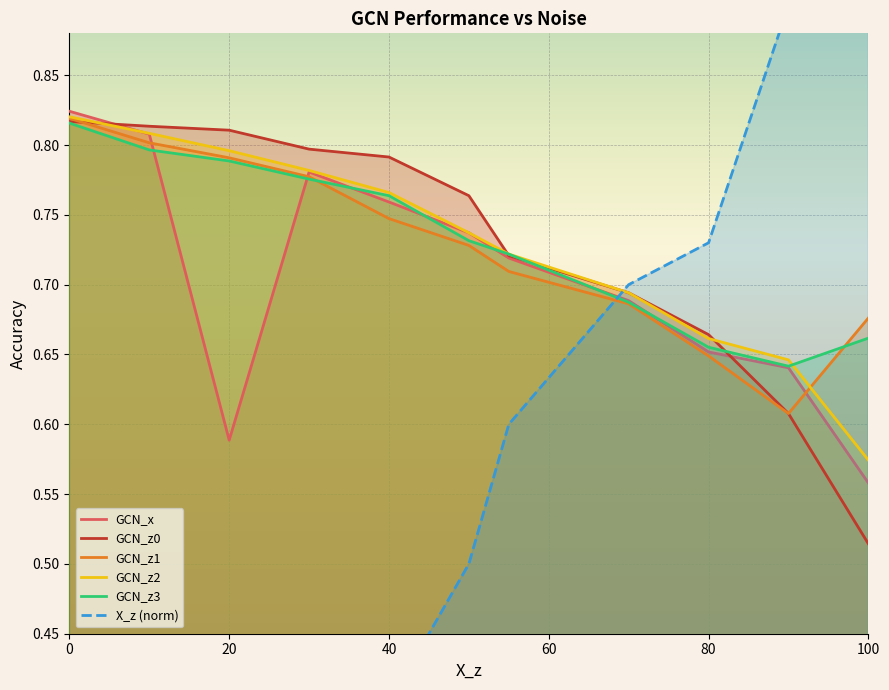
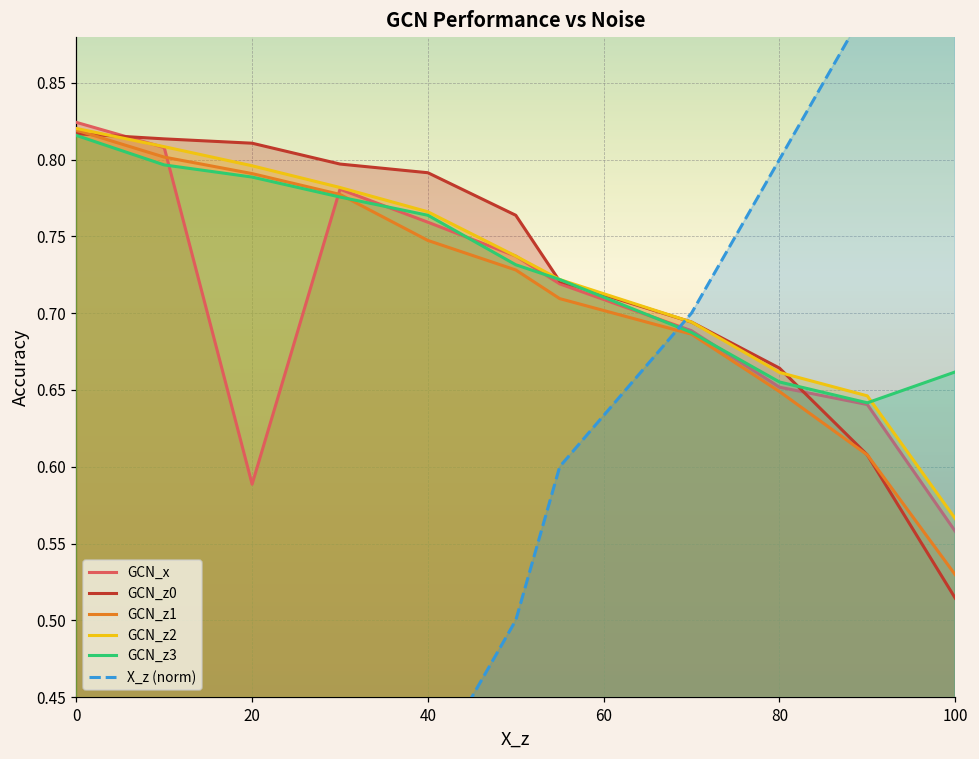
X_z (norm), 80: 0.730 -> 0.800
GCN_z1, 100: 0.676 -> 0.530
GCN_z2, 100: 0.574 -> 0.566
